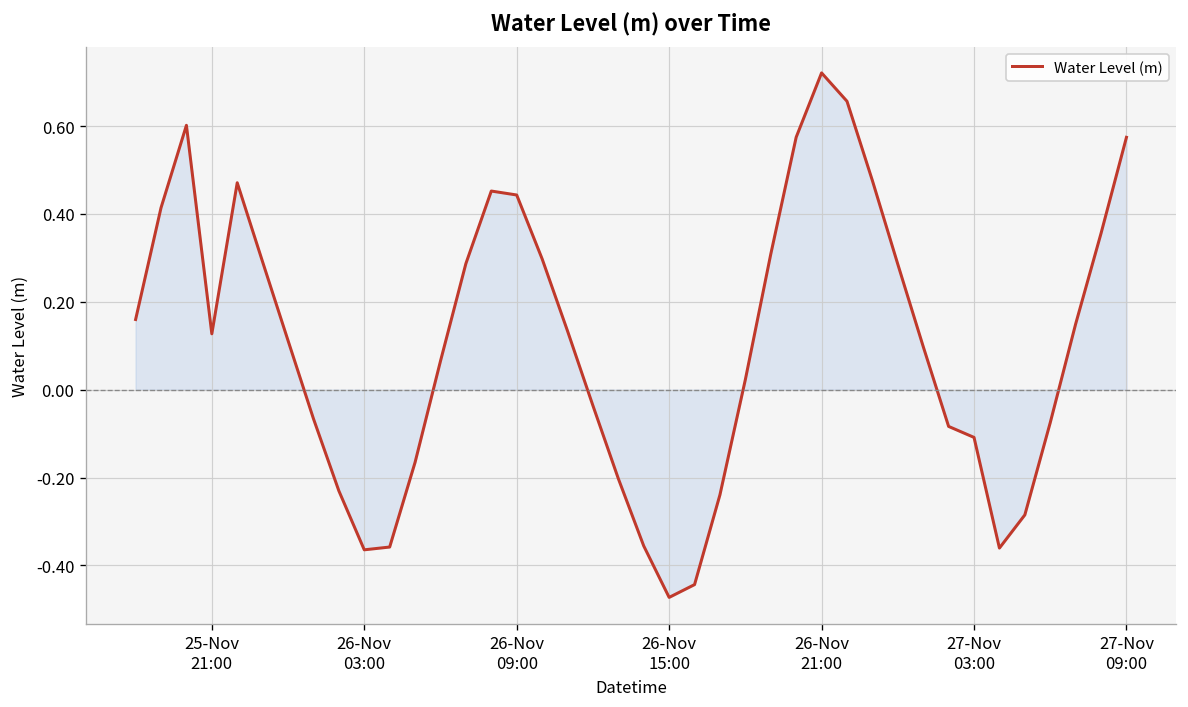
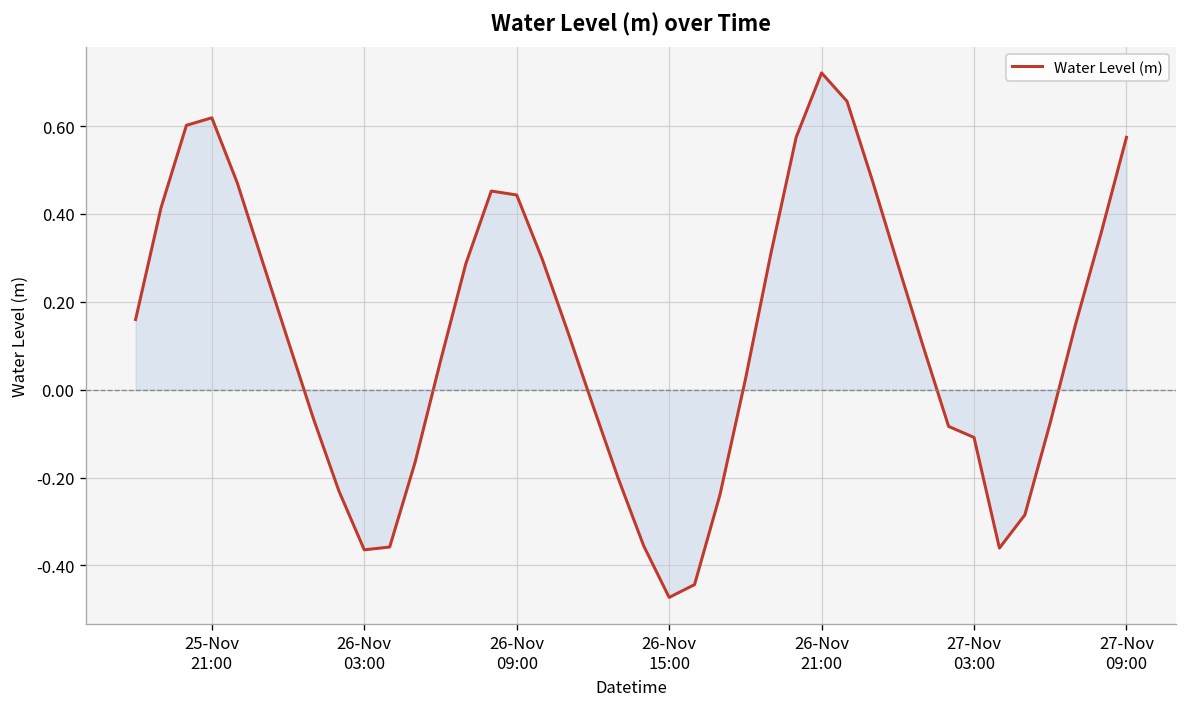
Water Level (m), 25-Nov 21:00: 0.13 -> 0.62
